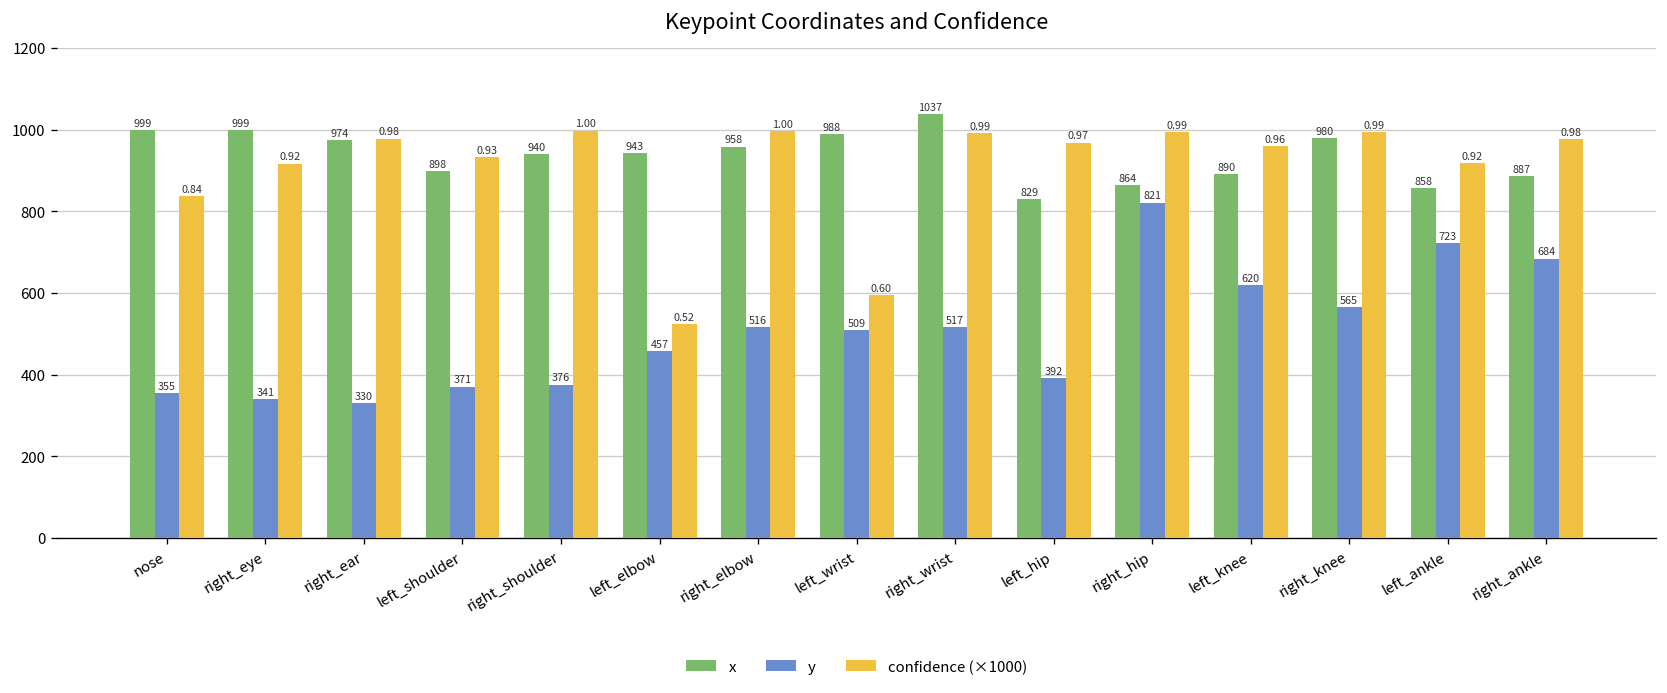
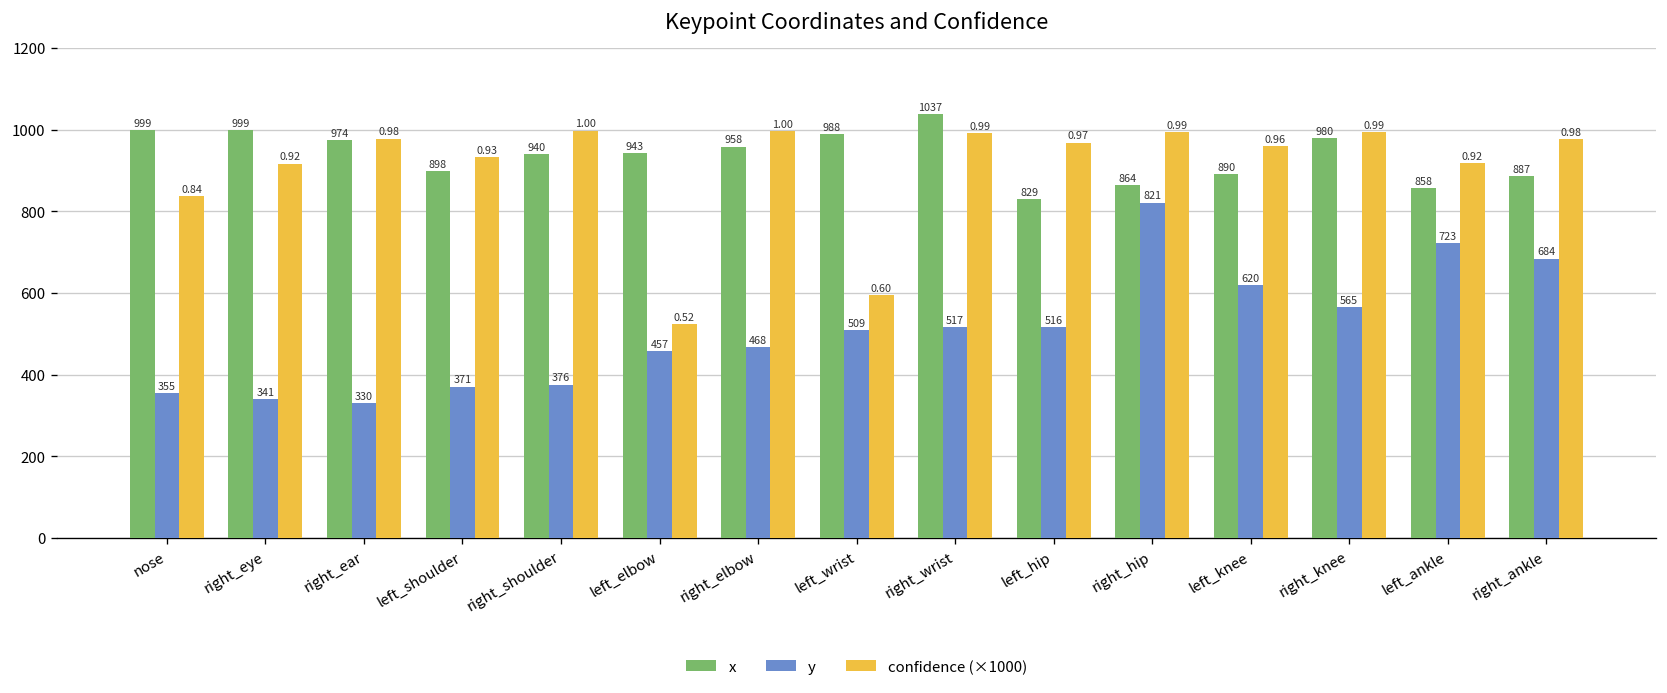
y, right_elbow: 516 -> 468
y, left_hip: 392 -> 516
